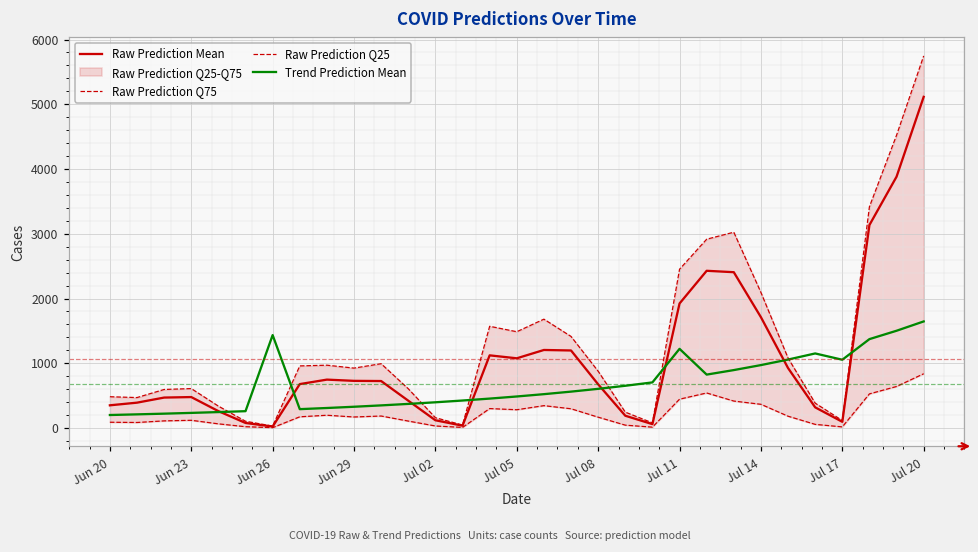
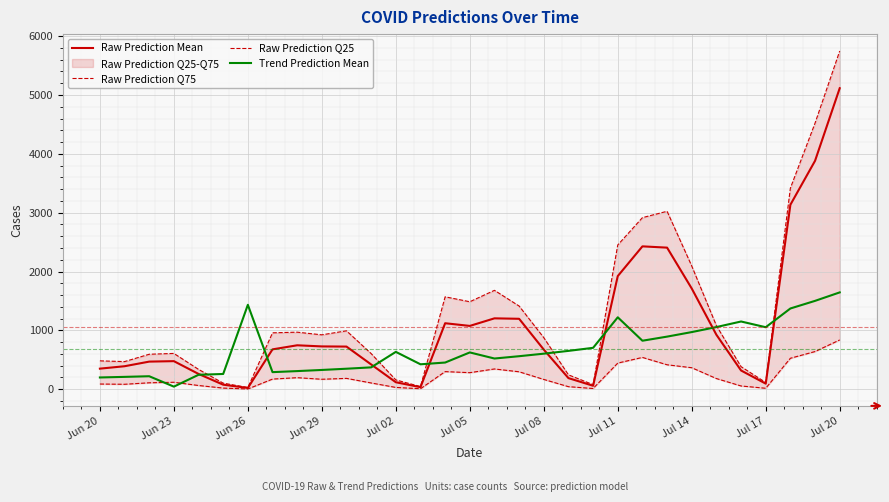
Trend Prediction Mean, Jun 23: 200 -> 0
Trend Prediction Mean, Jul 02: 400 -> 600
Trend Prediction Mean, Jul 05: 500 -> 600
